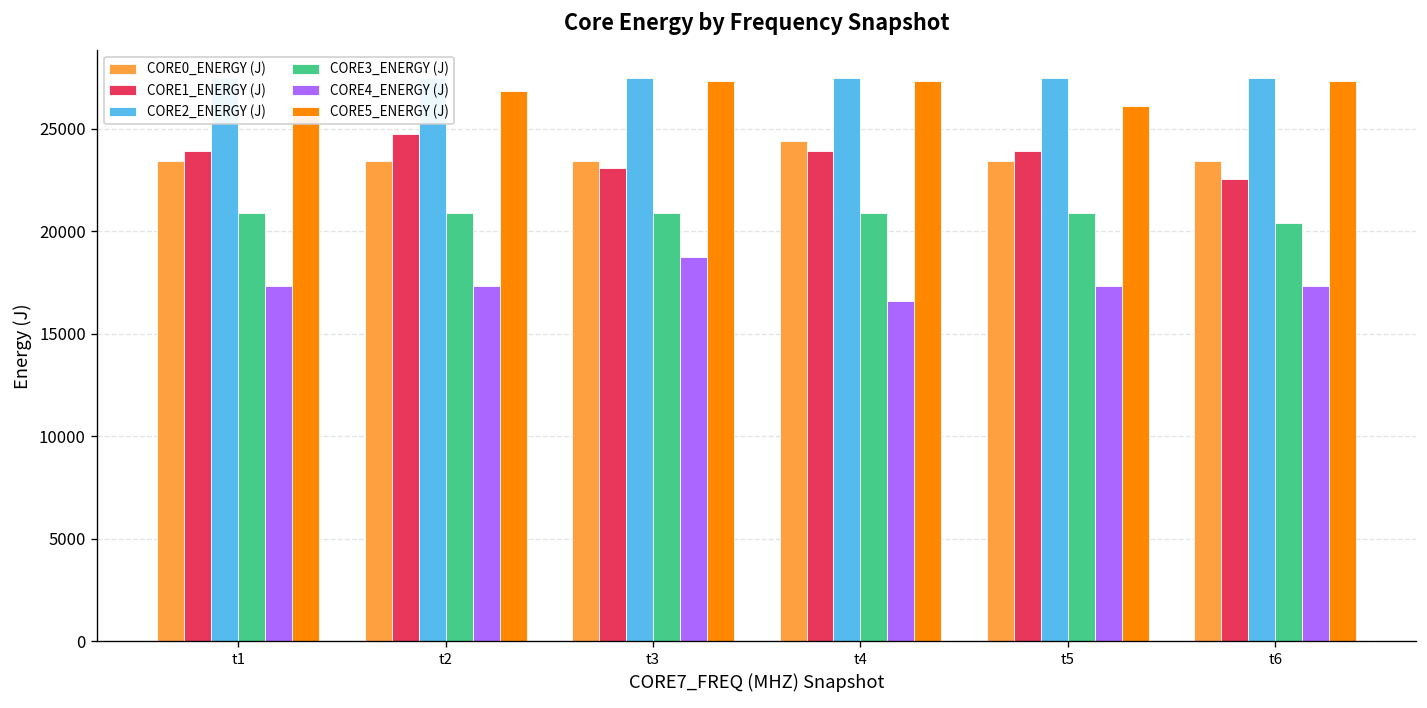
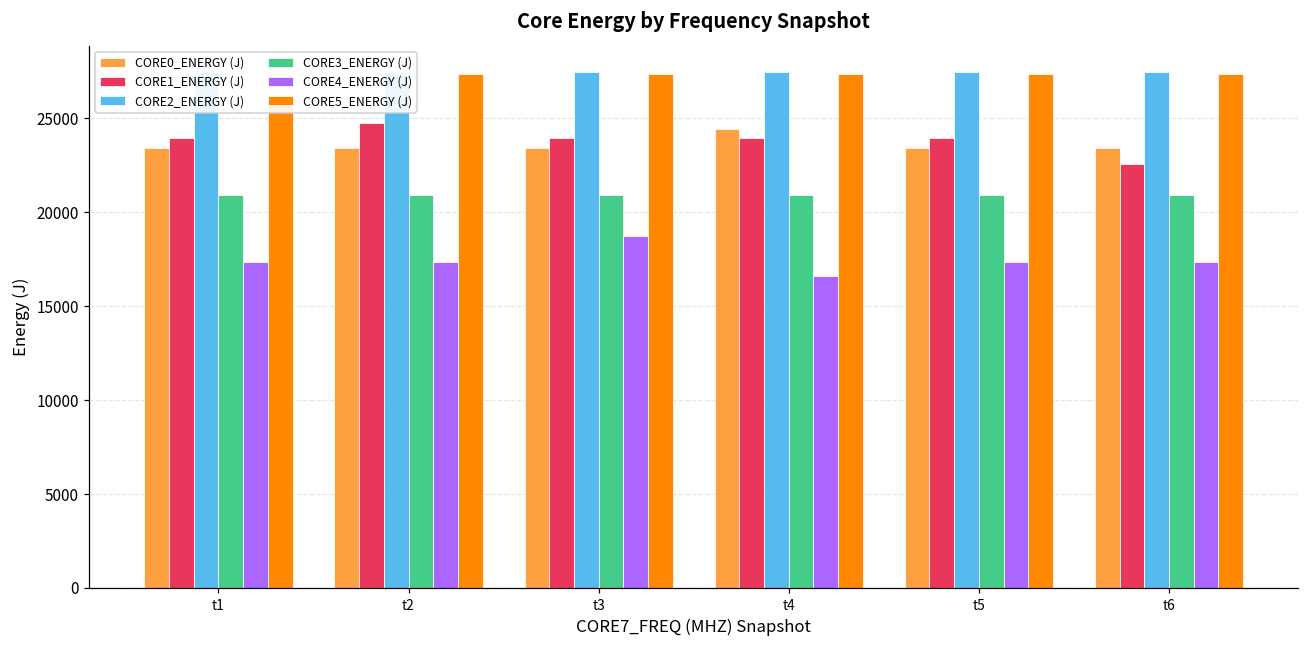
CORE5_ENERGY (J), t2: 26800 -> 27300
CORE1_ENERGY (J), t3: 23100 -> 23900
CORE5_ENERGY (J), t5: 26100 -> 27400
CORE3_ENERGY (J), t6: 20400 -> 20900
